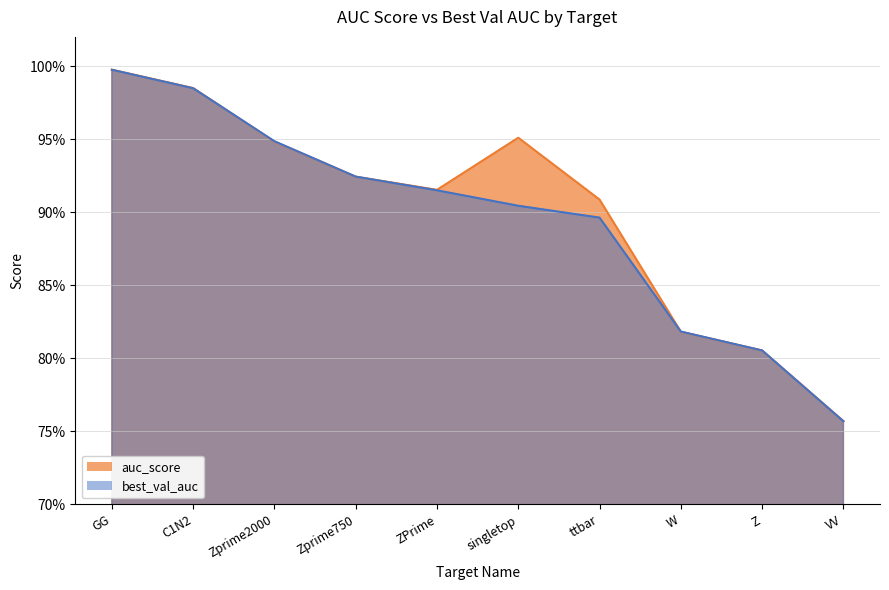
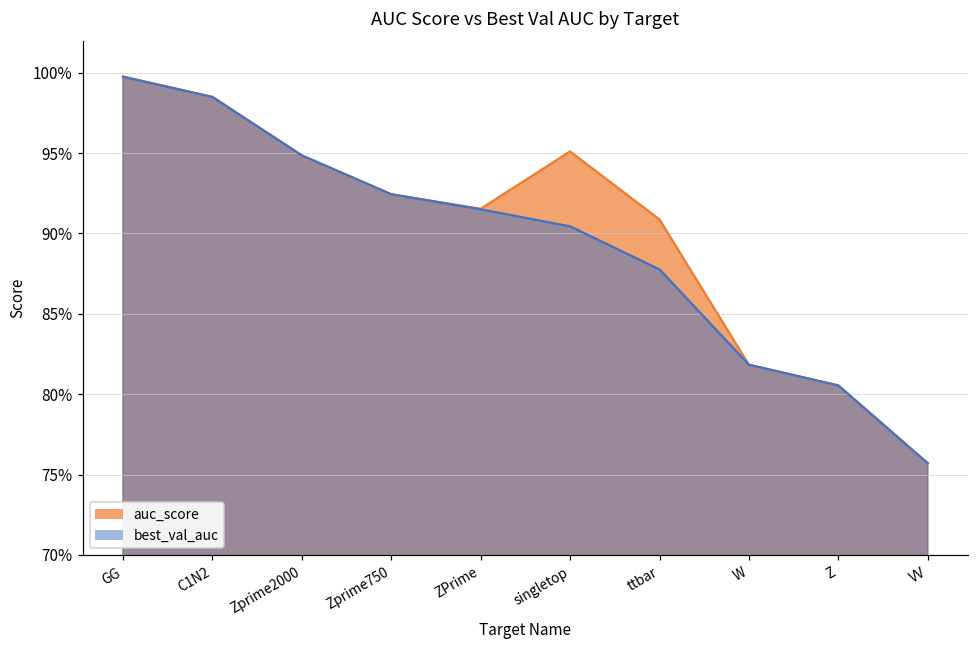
best_val_auc, ttbar: 89.6% -> 87.8%
